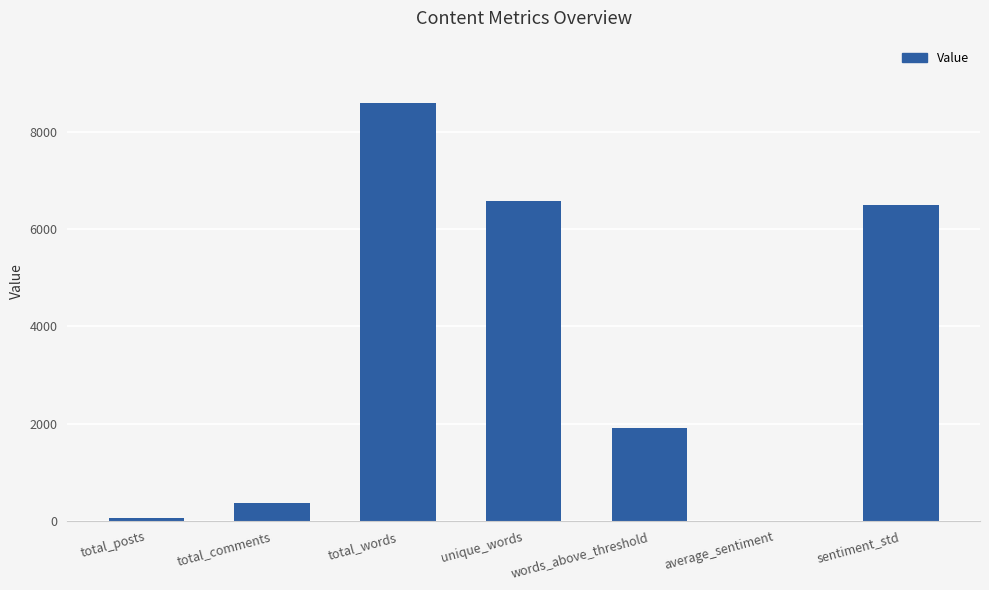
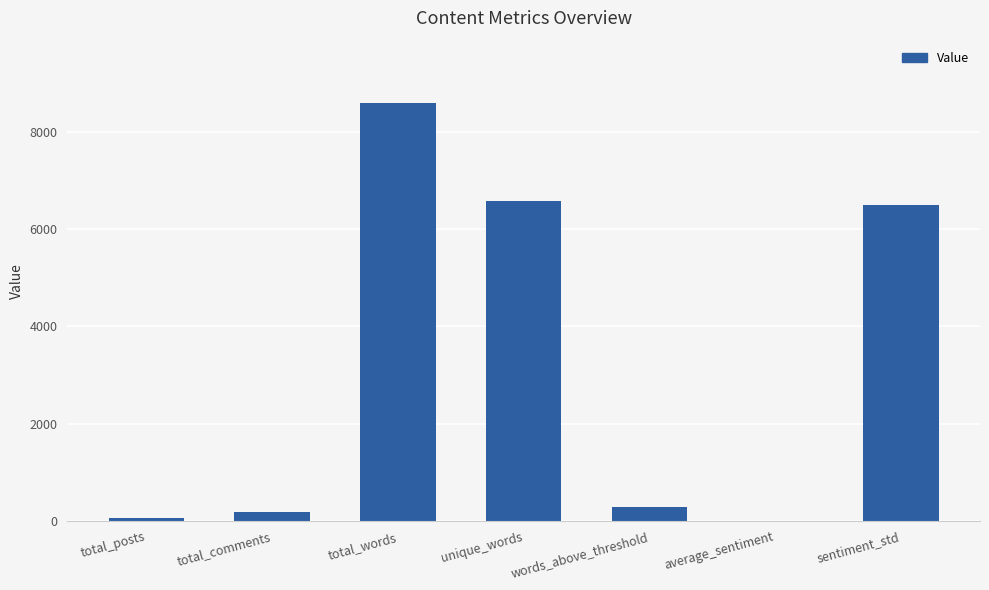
total_comments: 400 -> 200
words_above_threshold: 1900 -> 300
